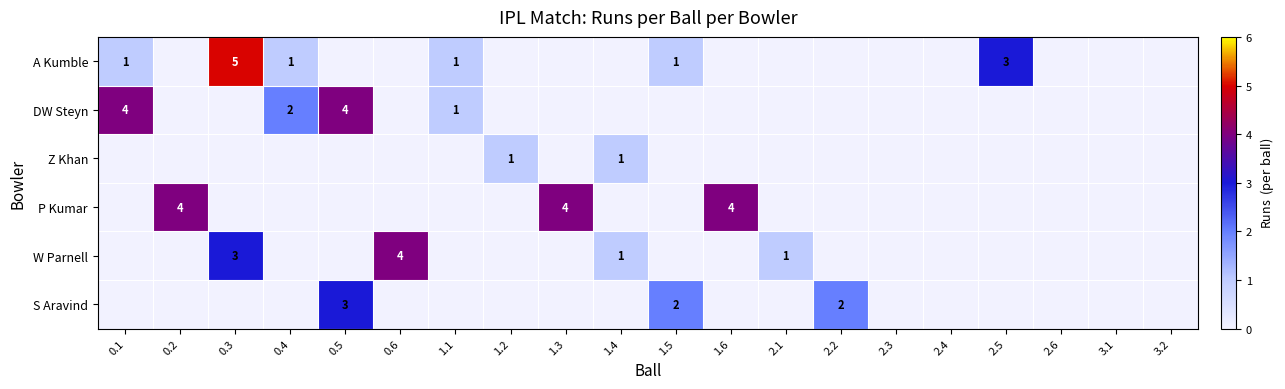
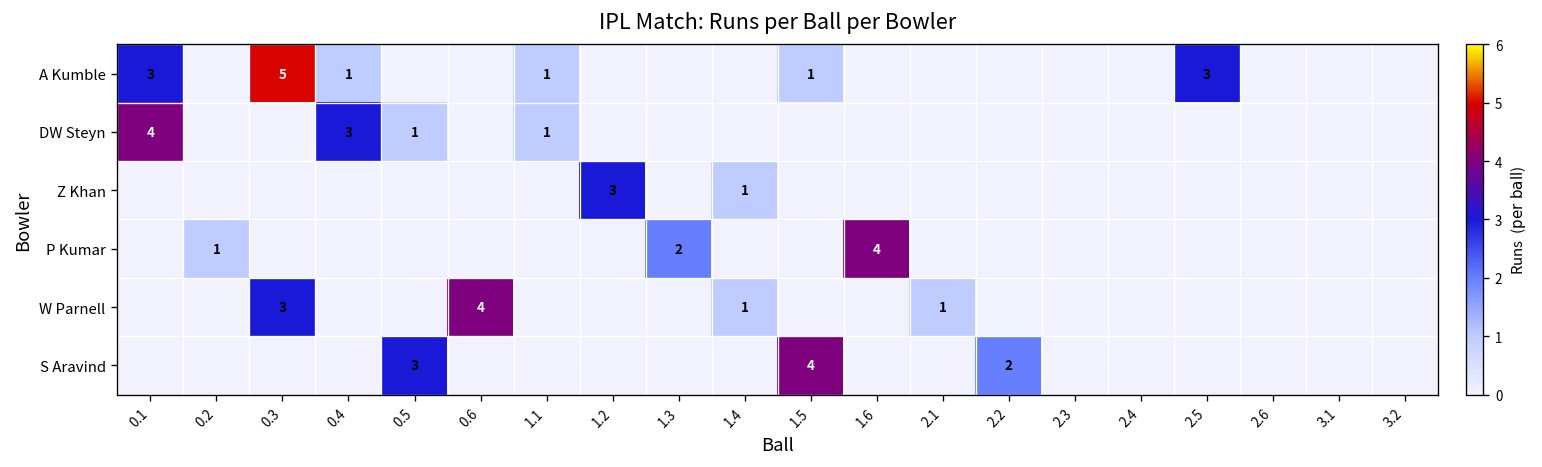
A Kumble, 0.1: 1 -> 3
DW Steyn, 0.4: 2 -> 3
DW Steyn, 0.5: 4 -> 1
Z Khan, 1.2: 1 -> 3
P Kumar, 0.2: 4 -> 1
P Kumar, 1.3: 4 -> 2
S Aravind, 1.5: 2 -> 4
